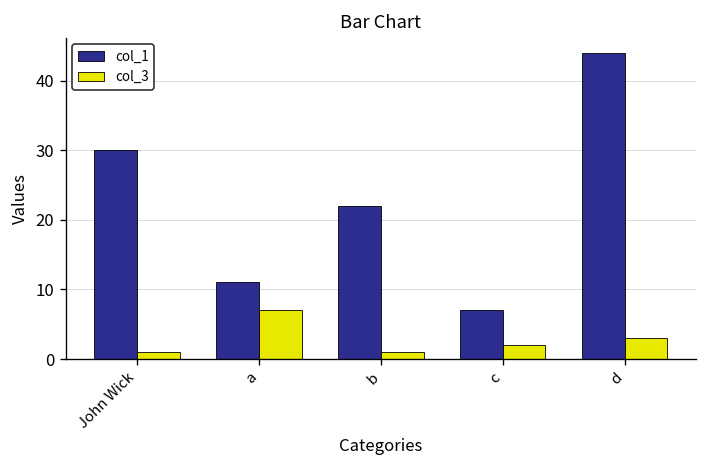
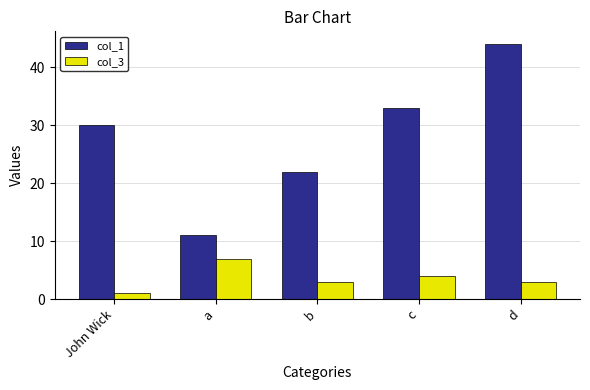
col_3, b: 1 -> 3
col_1, c: 7 -> 33
col_3, c: 2 -> 4
